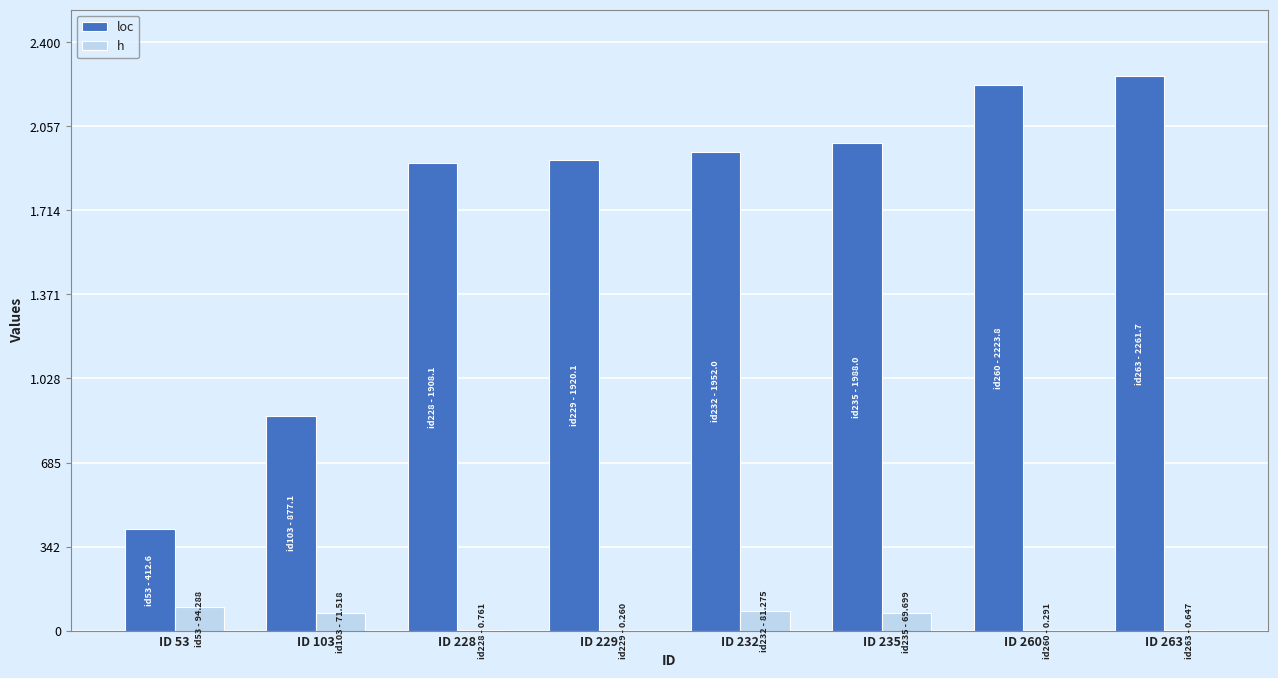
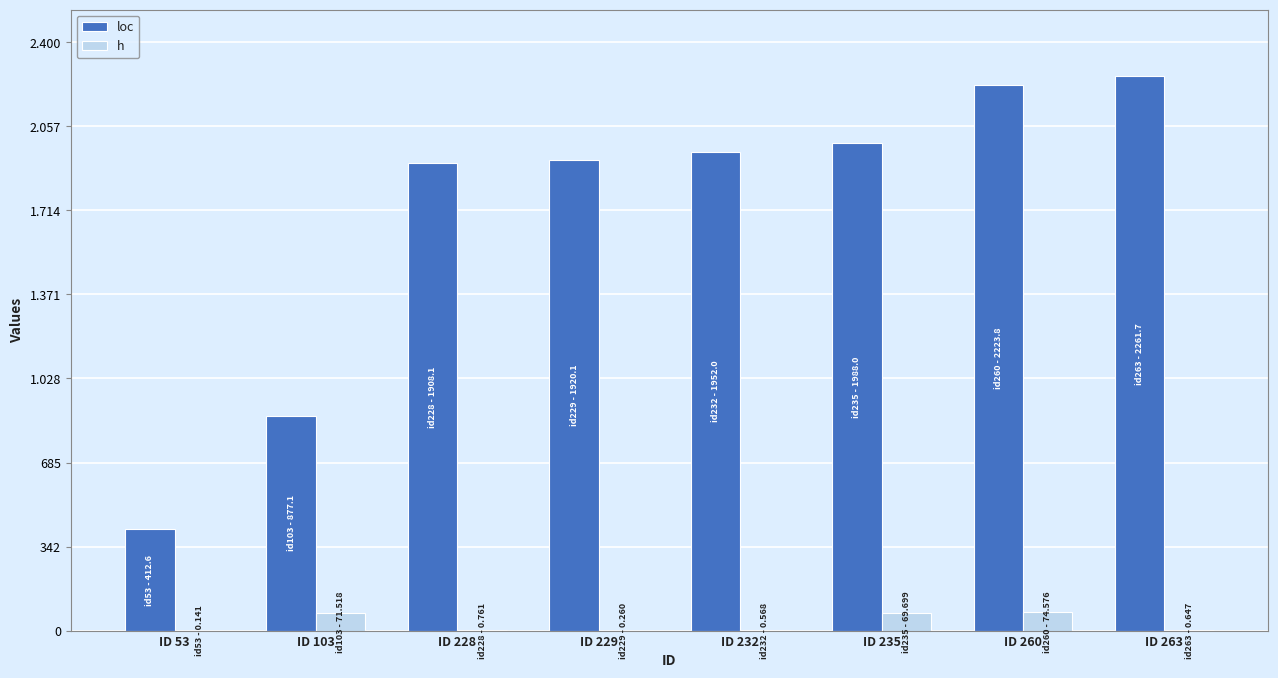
h, ID 53: 94.288 -> 0.141
h, ID 232: 81.275 -> 0.568
h, ID 260: 0.291 -> 74.576
